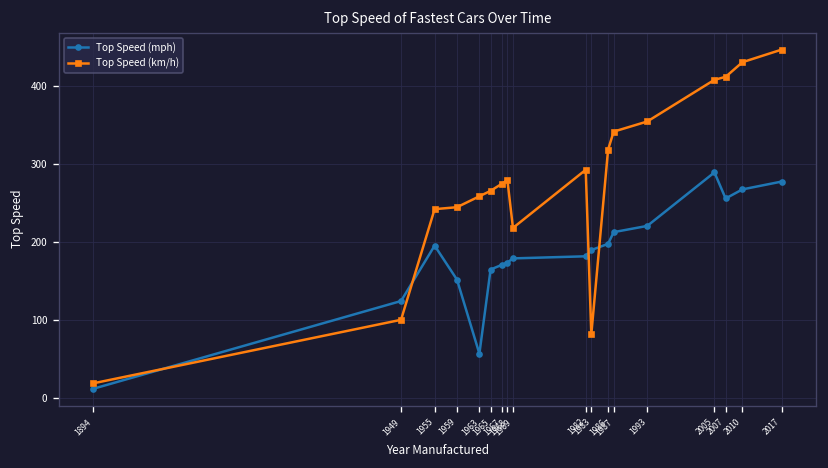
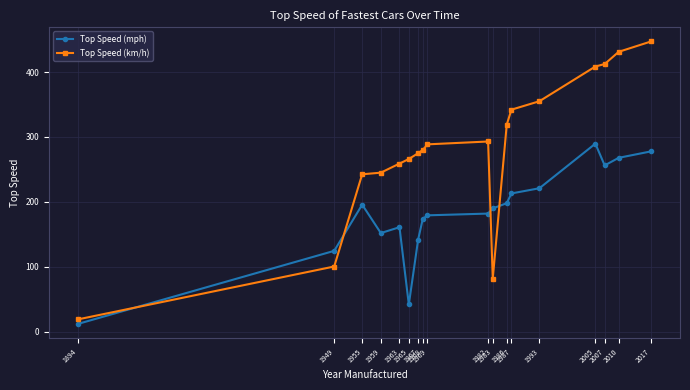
Top Speed (mph), 1963: 60 -> 160
Top Speed (mph), 1965: 170 -> 40
Top Speed (mph), 1967: 170 -> 140
Top Speed (km/h), 1969: 220 -> 290
